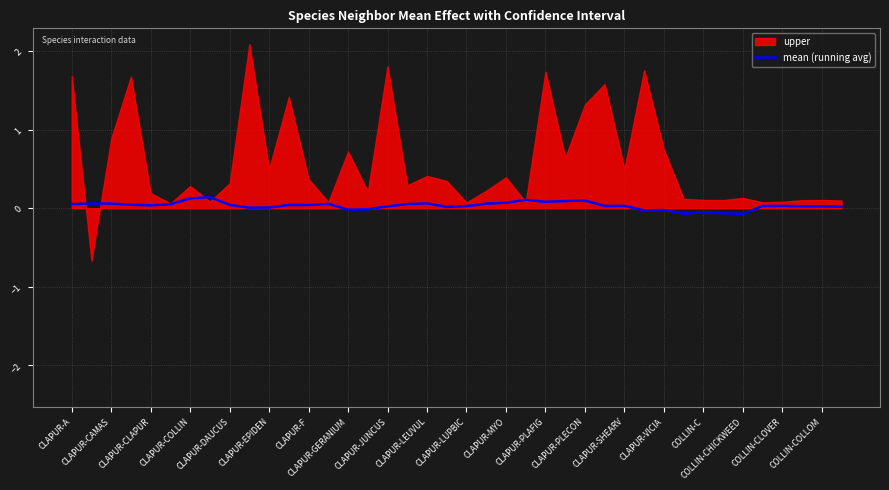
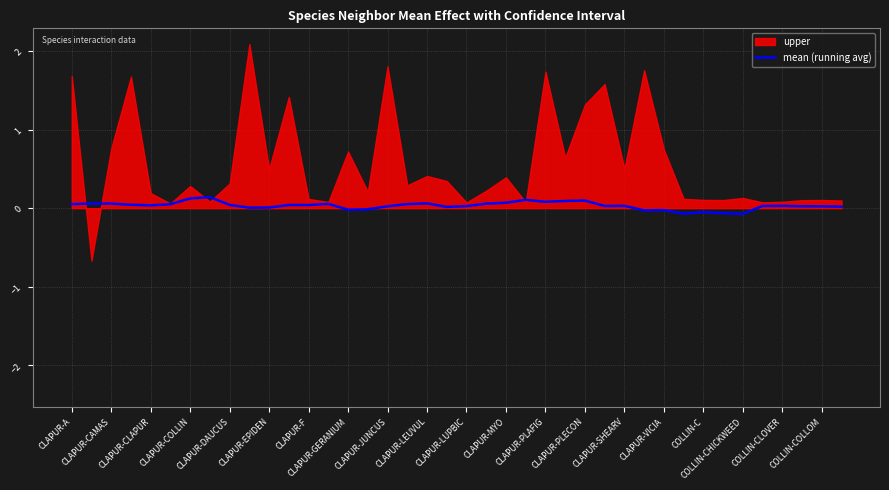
upper, CLAPUR-CAMAS: 0.9 -> 0.8
upper, CLAPUR-F: 0.4 -> 0.1
